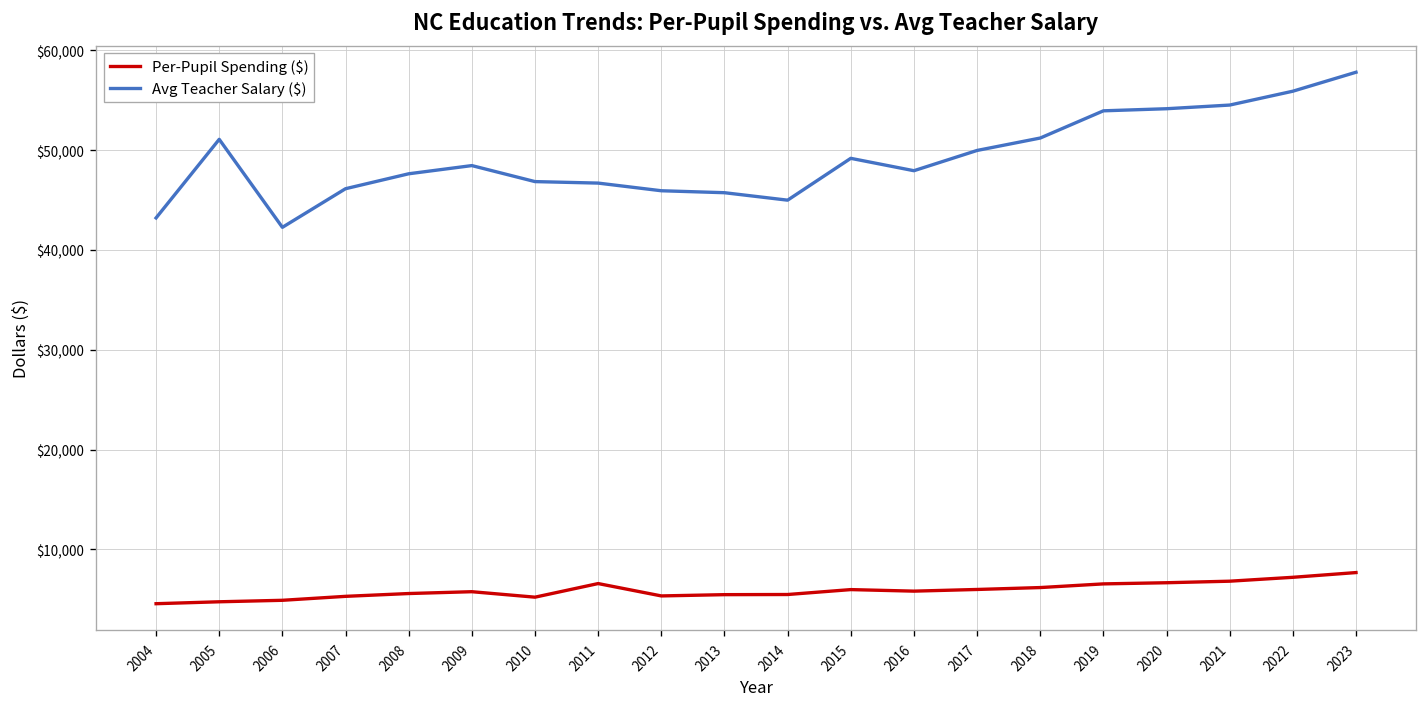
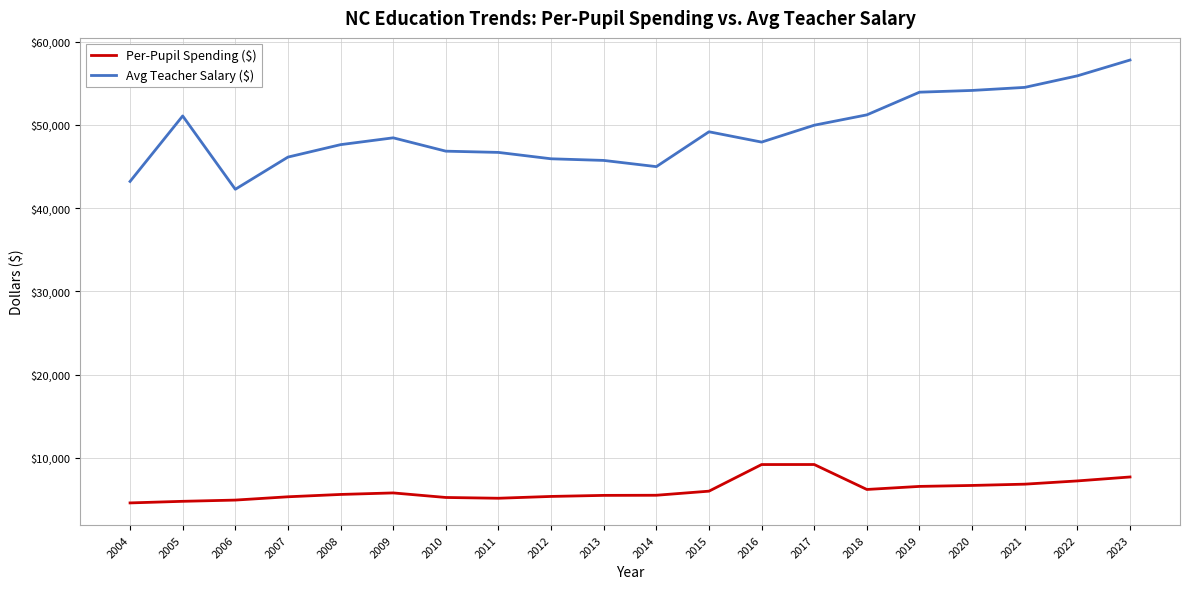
Per-Pupil Spending ($), 2011: $7,000 -> $5,000
Per-Pupil Spending ($), 2016: $6,000 -> $9,000
Per-Pupil Spending ($), 2017: $6,000 -> $9,000
